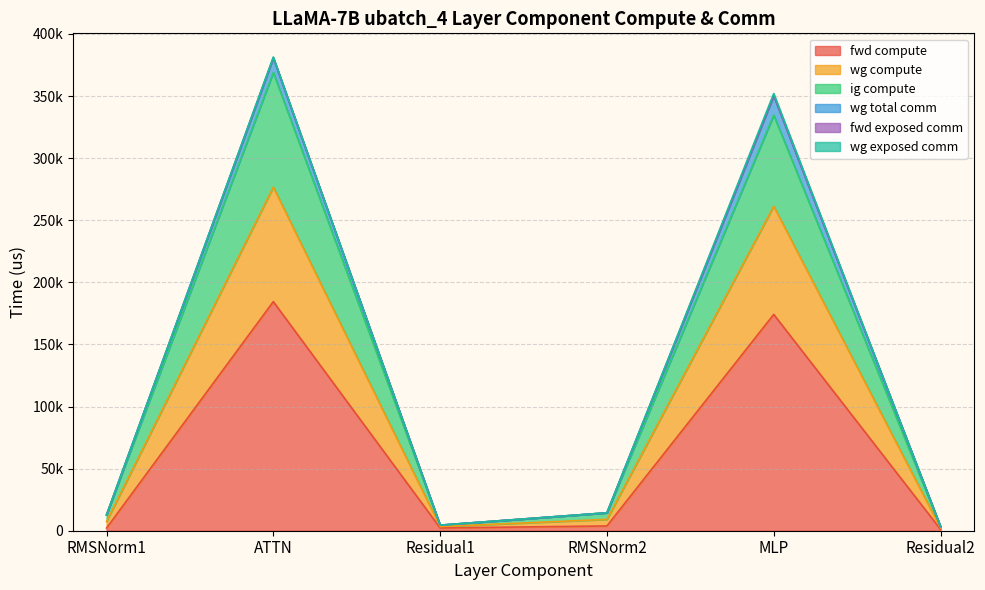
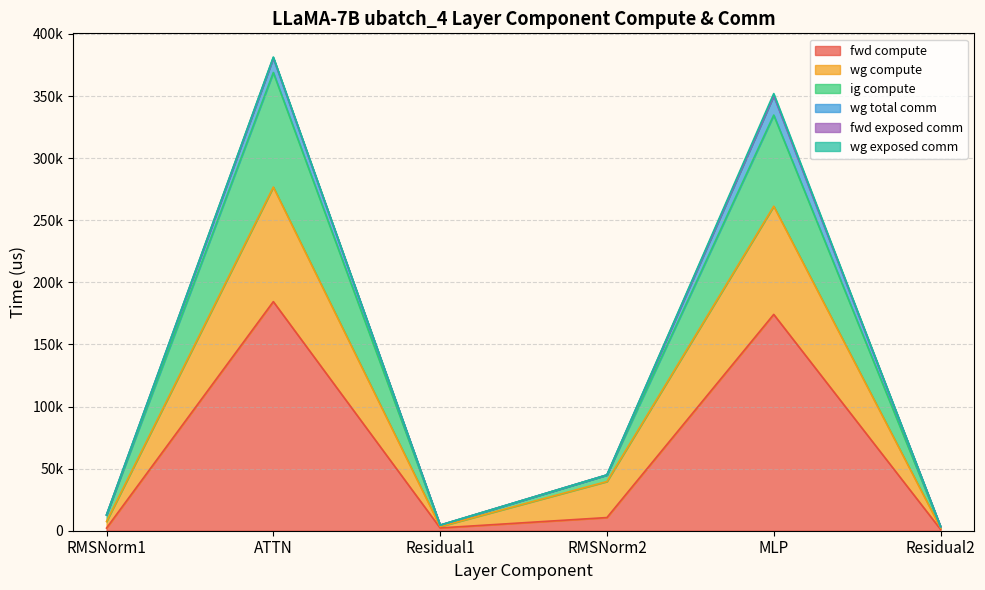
fwd compute, RMSNorm2: 4000 -> 11000
wg compute, RMSNorm2: 5000 -> 29000
